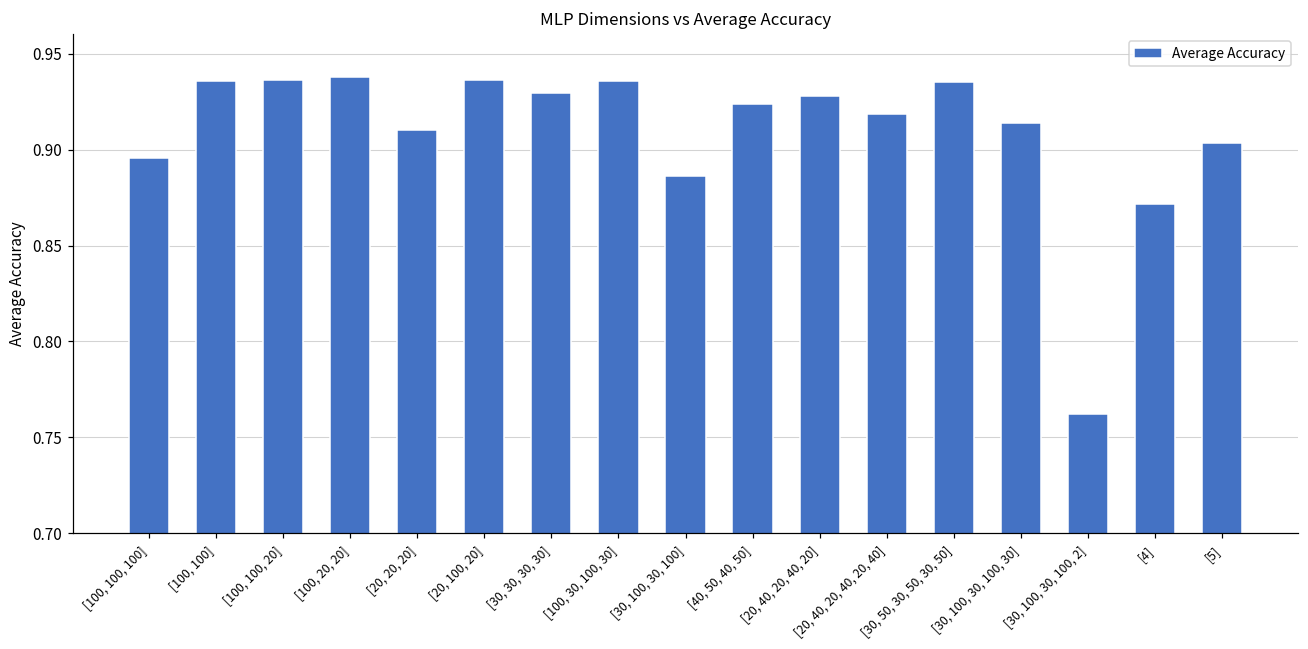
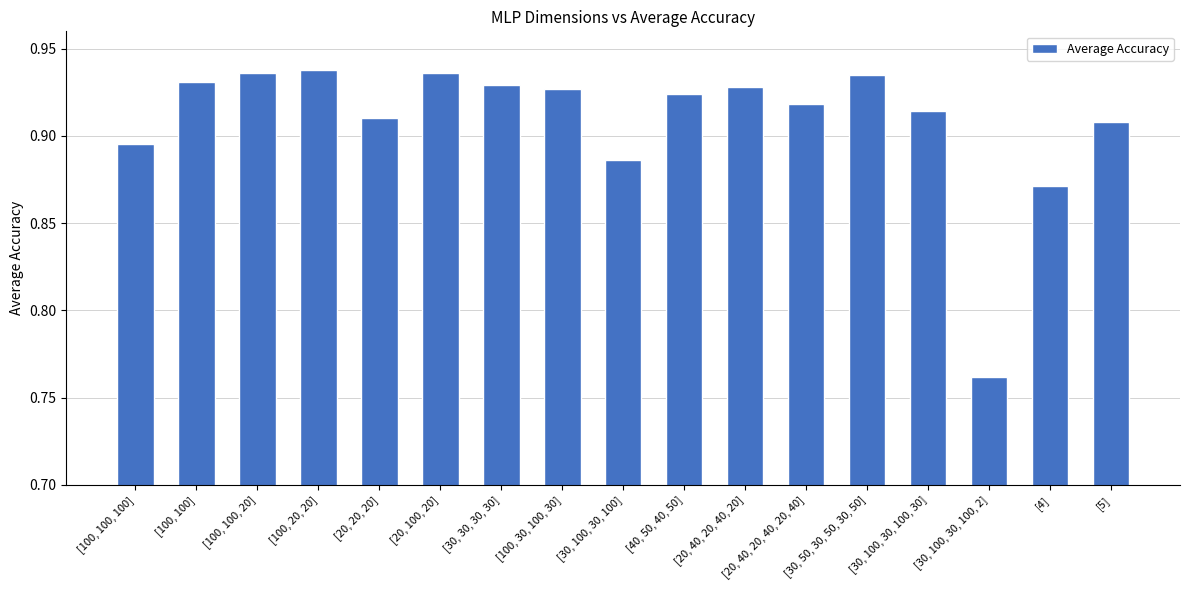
[100, 100]: 0.936 -> 0.931
[100, 30, 100, 30]: 0.936 -> 0.927
[5]: 0.903 -> 0.908
